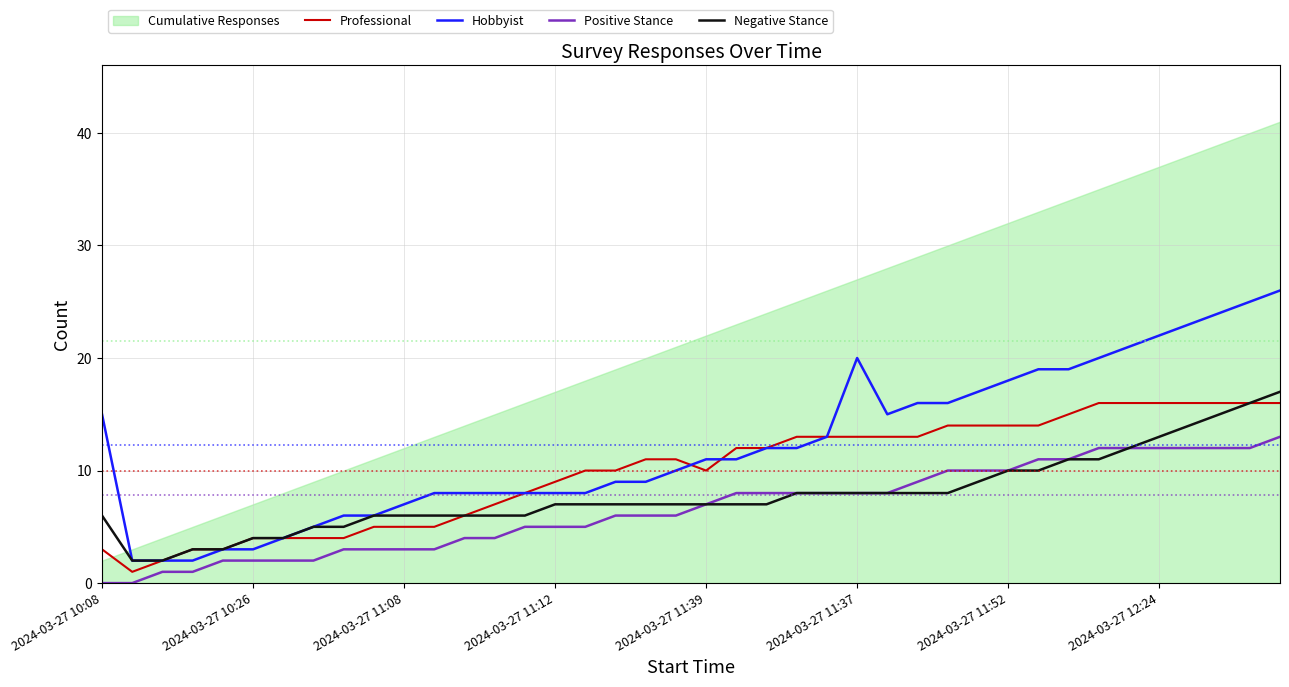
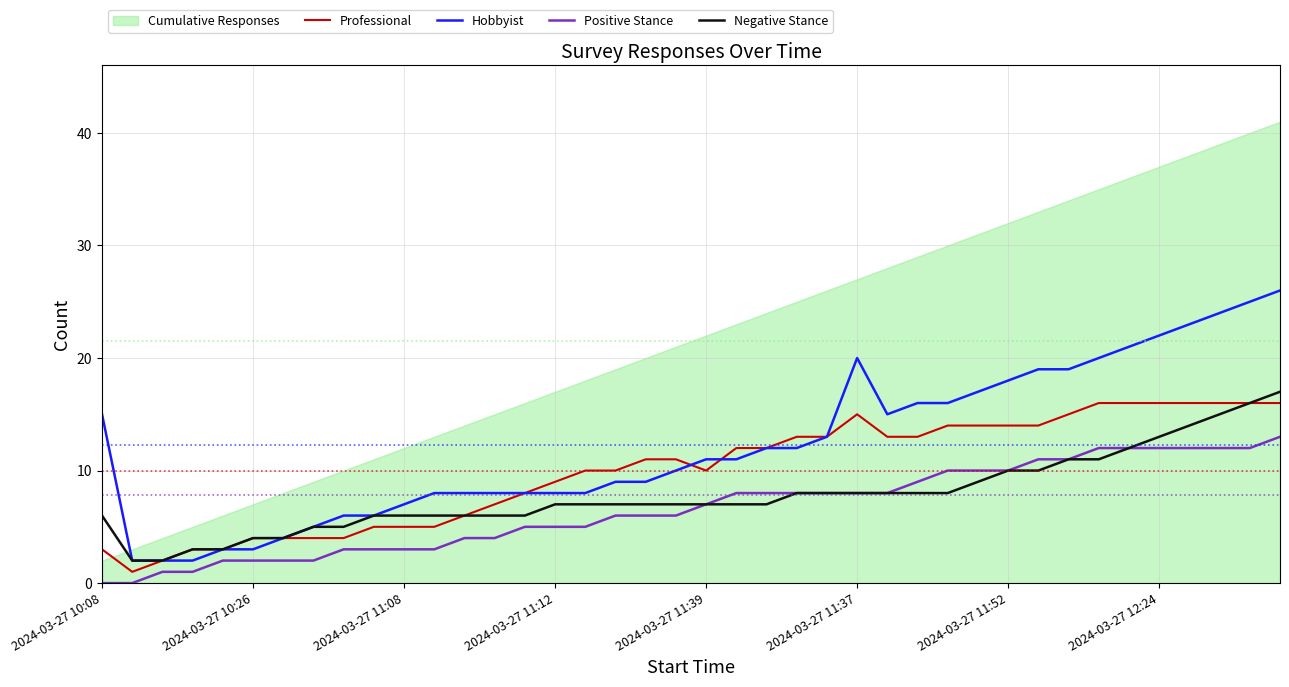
Professional, 2024-03-27 11:37: 13 -> 15
